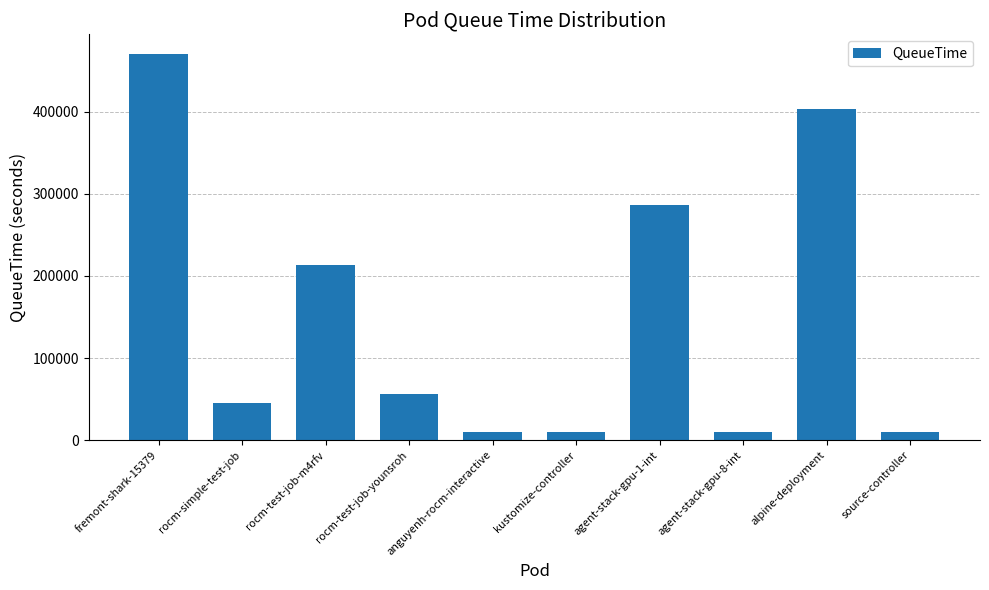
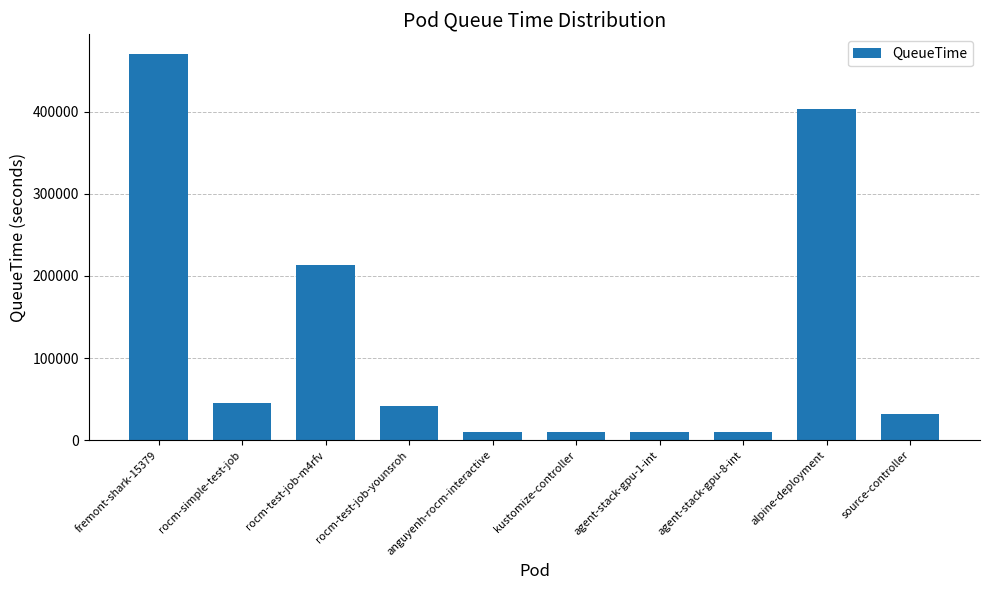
rocm-test-job-younsroh: 60000 -> 40000
agent-stack-gpu-1-int: 290000 -> 10000
source-controller: 10000 -> 30000
